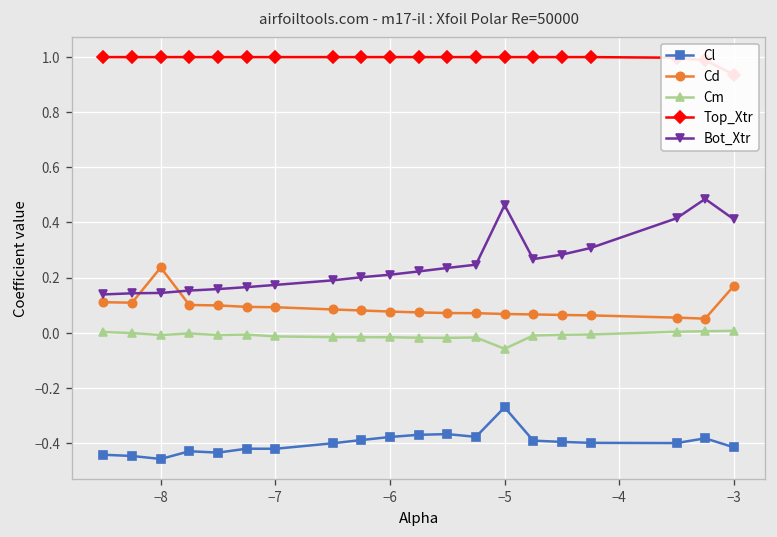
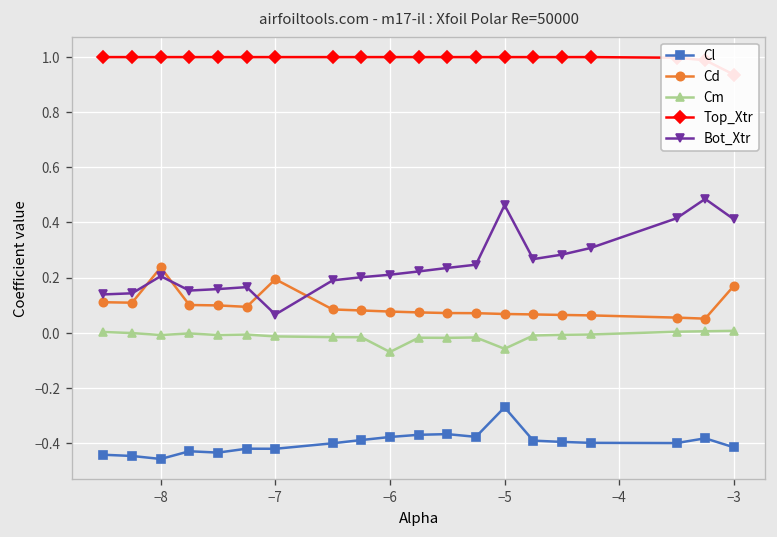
Bot_Xtr, −8: 0.14 -> 0.21
Cd, −7: 0.09 -> 0.19
Bot_Xtr, −7: 0.17 -> 0.07
Cm, −6: -0.02 -> -0.07
